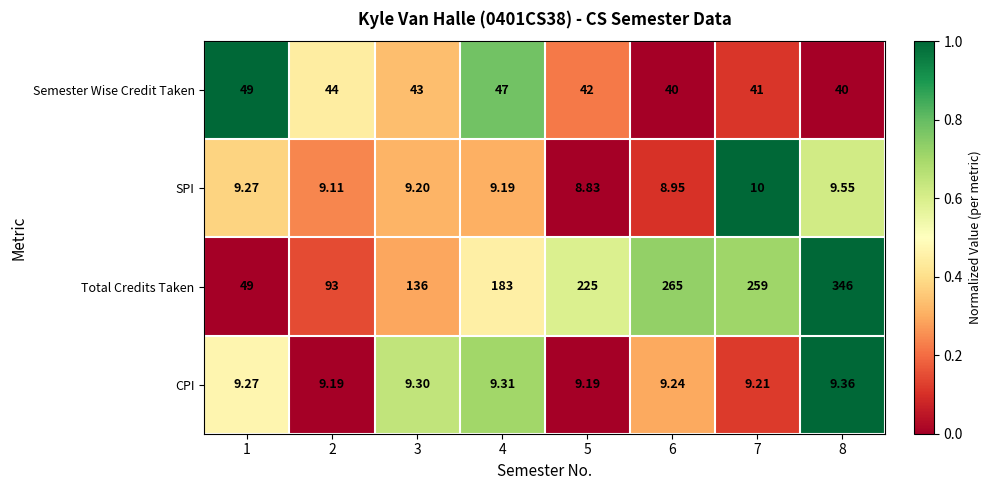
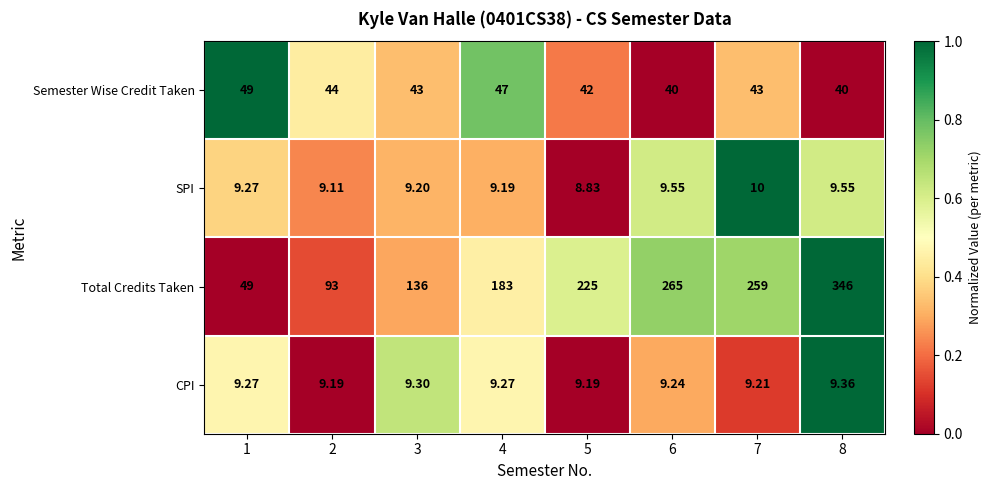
Semester Wise Credit Taken, 7: 41 -> 43
SPI, 6: 8.95 -> 9.55
CPI, 4: 9.31 -> 9.27
